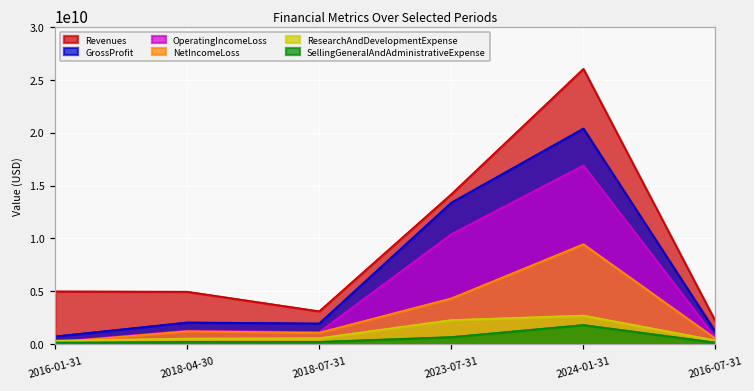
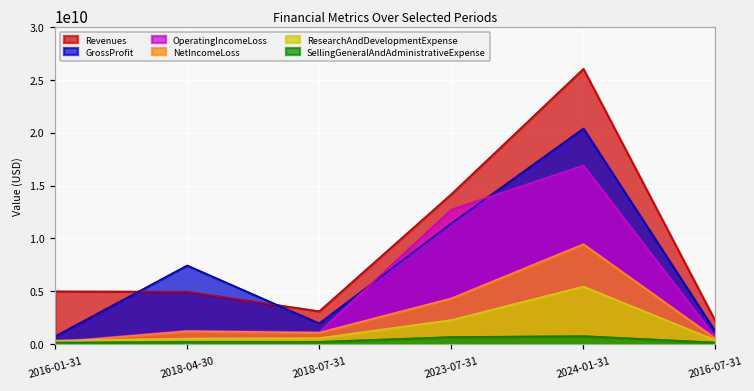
GrossProfit, 2018-04-30: 2000000000 -> 7000000000
GrossProfit, 2023-07-31: 13000000000 -> 11000000000
OperatingIncomeLoss, 2023-07-31: 10000000000 -> 13000000000
ResearchAndDevelopmentExpense, 2024-01-31: 3000000000 -> 5000000000
SellingGeneralAndAdministrativeExpense, 2024-01-31: 2000000000 -> 1000000000
